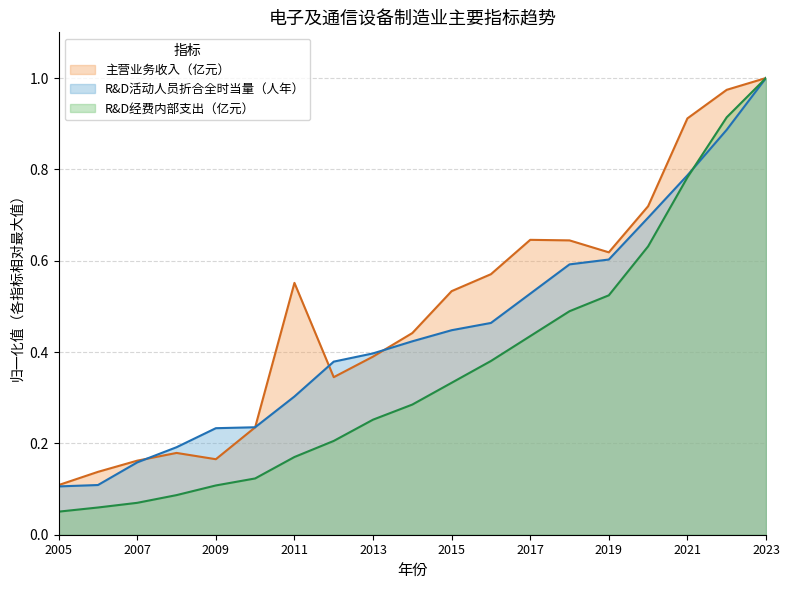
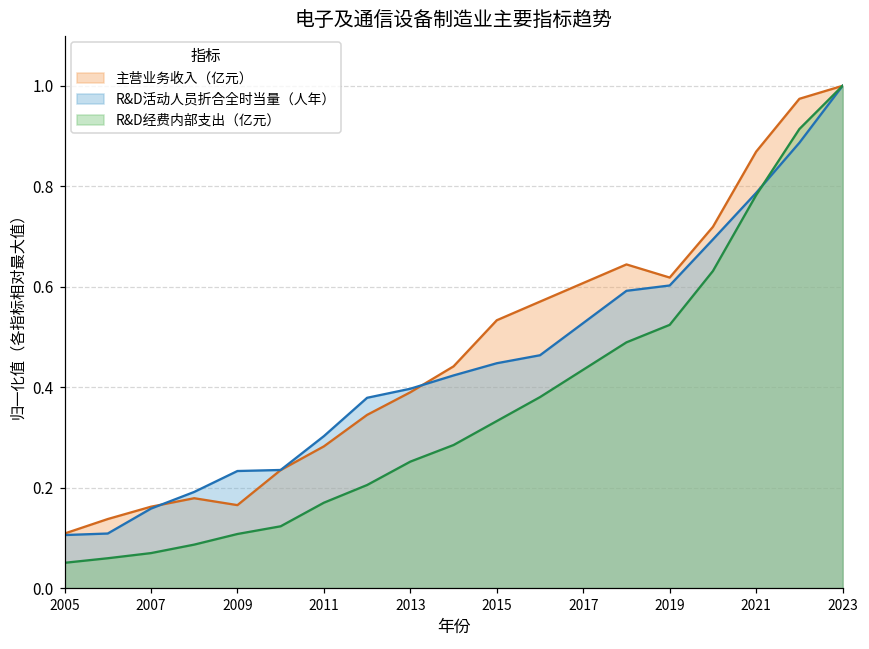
主营业务收入（亿元）, 2011: 0.55 -> 0.28
主营业务收入（亿元）, 2017: 0.65 -> 0.61
主营业务收入（亿元）, 2021: 0.91 -> 0.87
